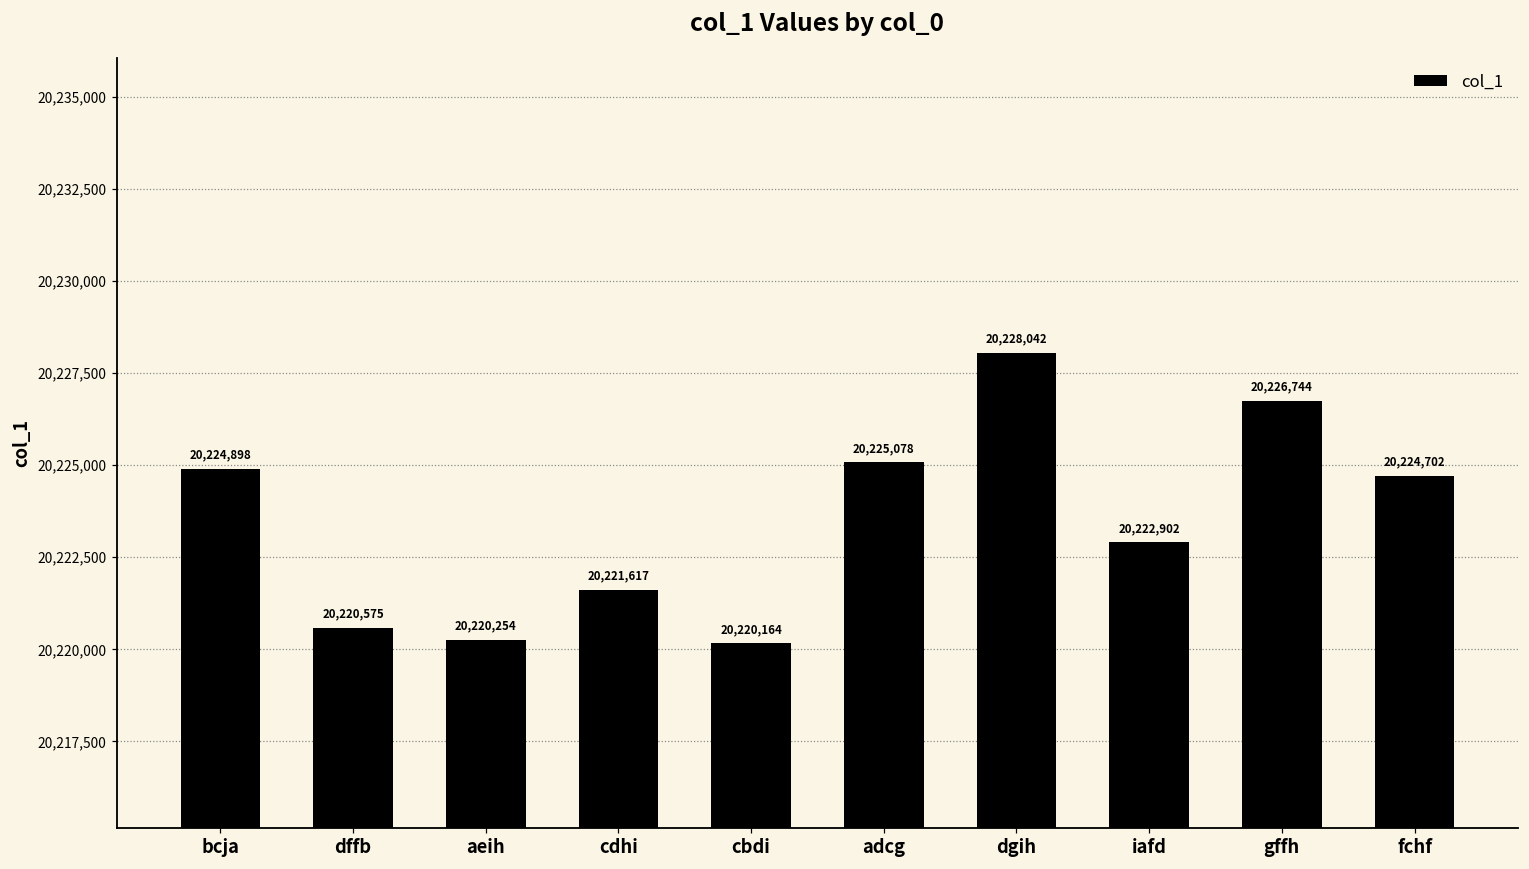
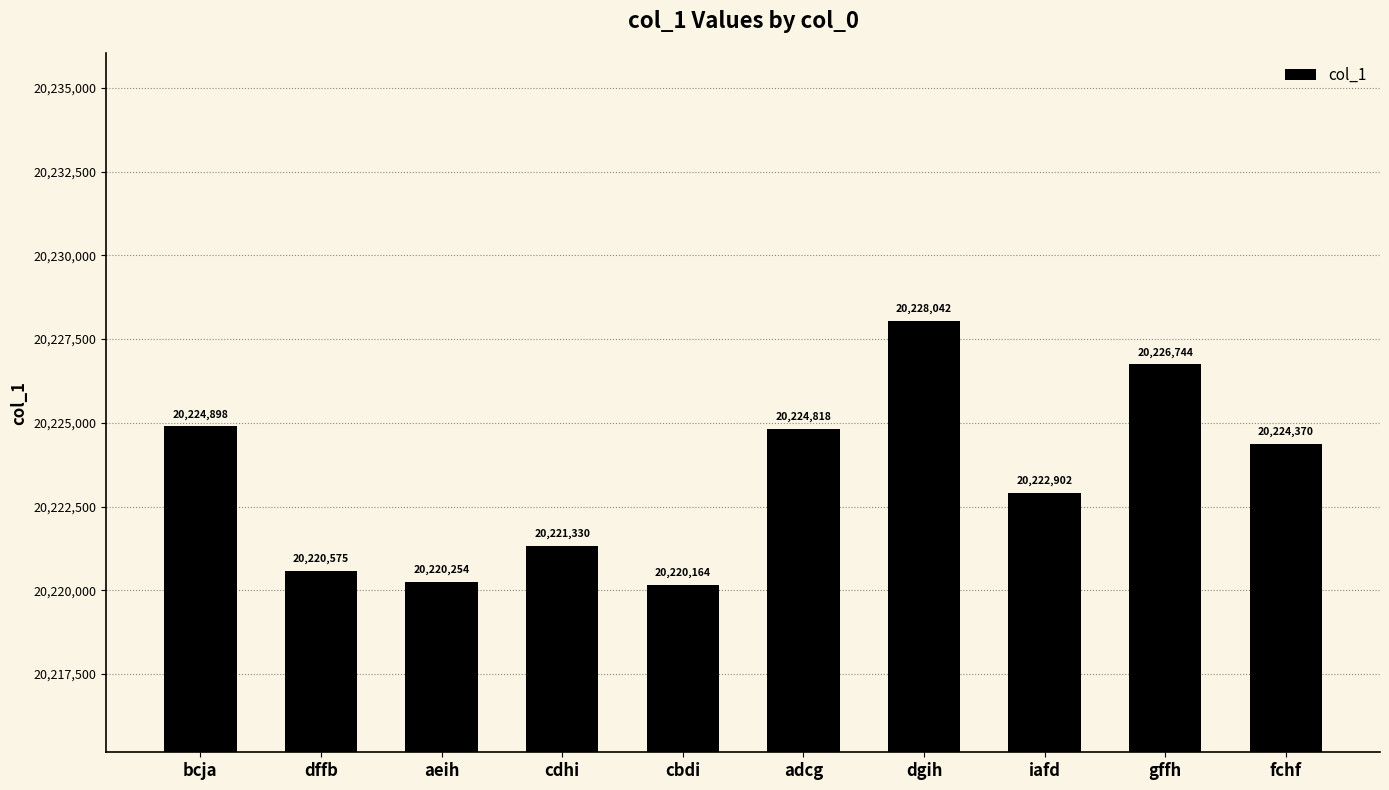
cdhi: 20,221,617 -> 20,221,330
adcg: 20,225,078 -> 20,224,818
fchf: 20,224,702 -> 20,224,370
